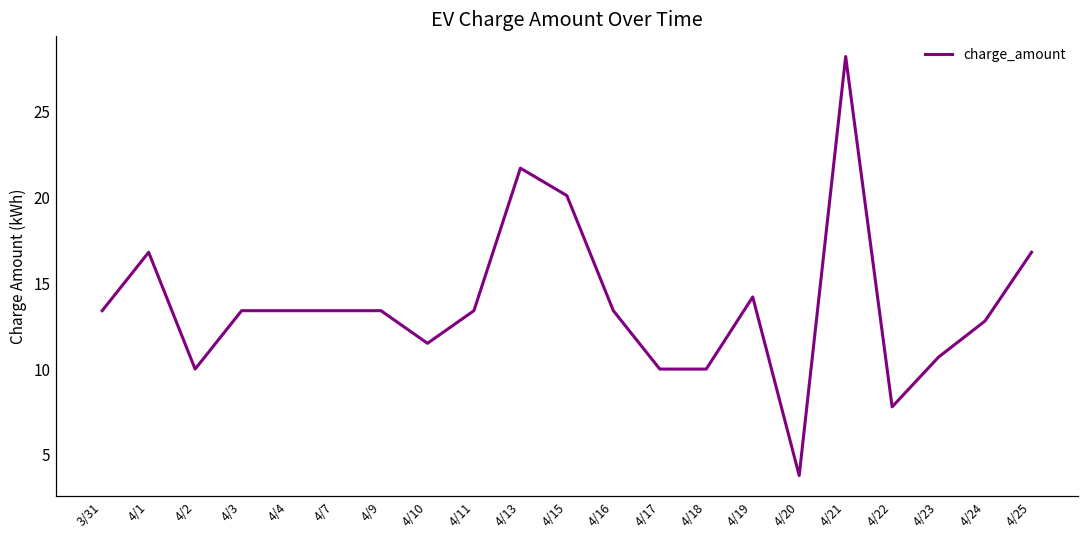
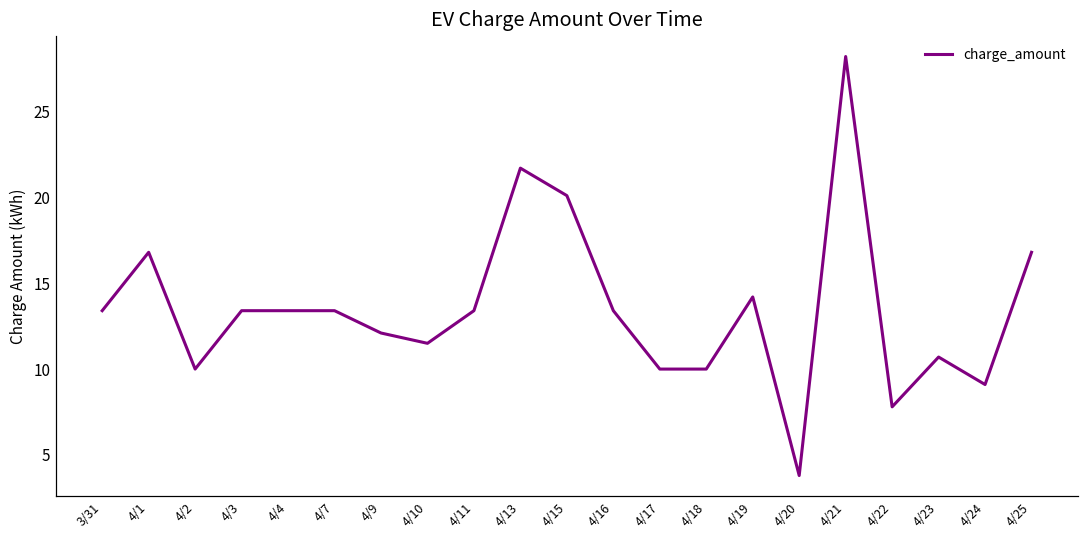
4/9: 13.4 -> 12.1
4/24: 12.8 -> 9.1
